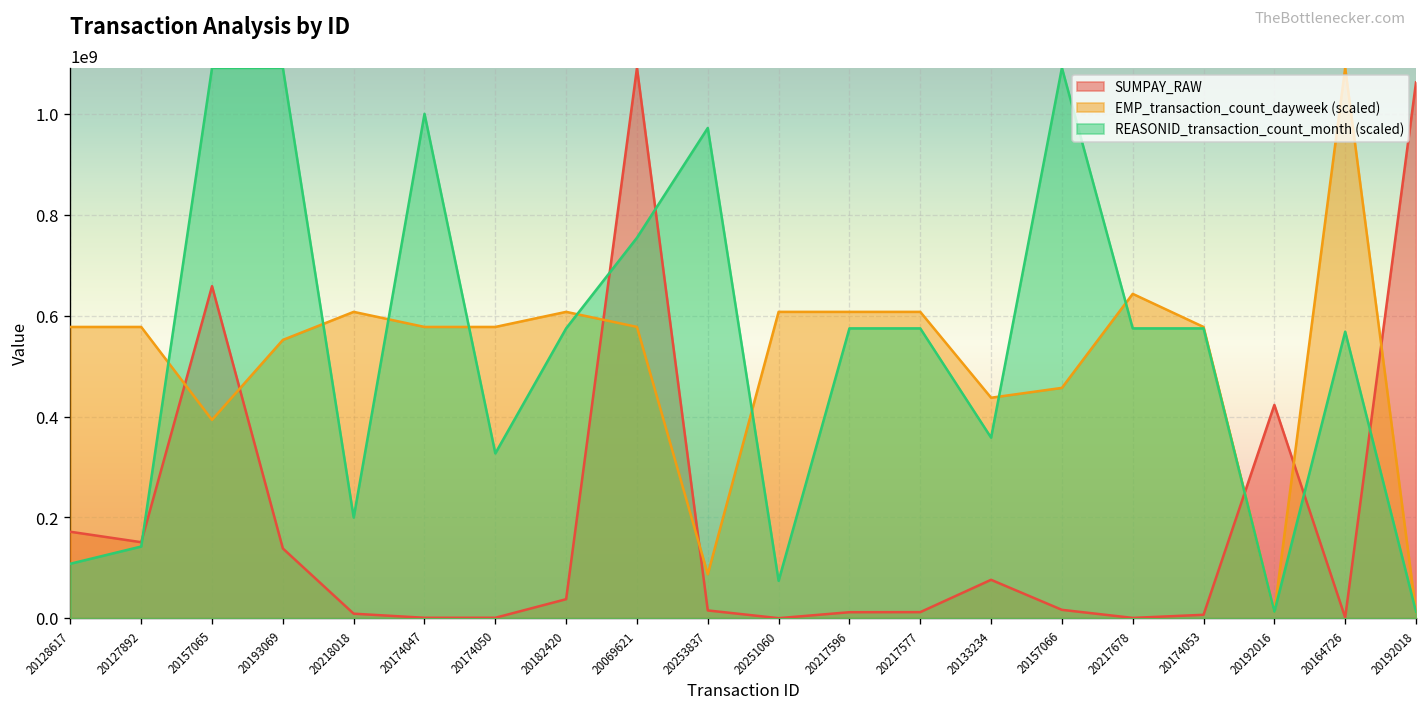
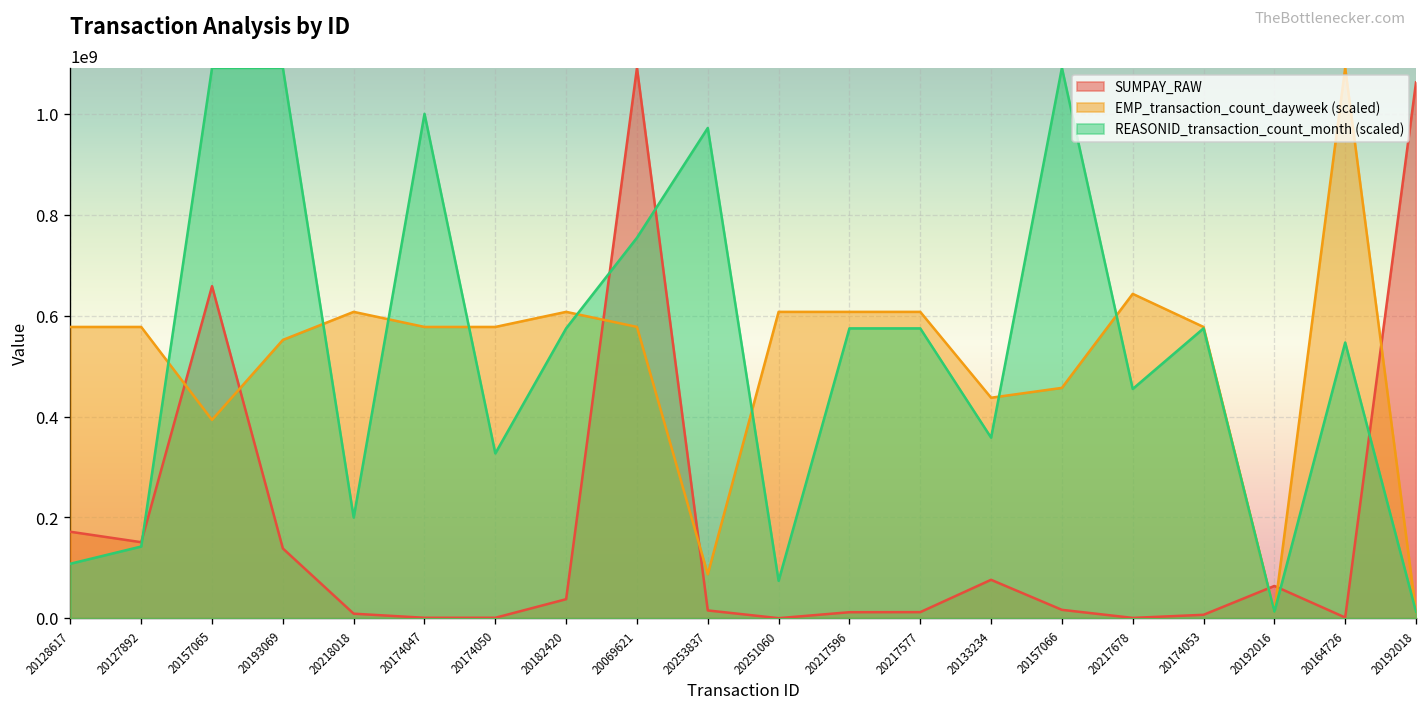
REASONID_transaction_count_month (scaled), 20217678: 570000000 -> 450000000
SUMPAY_RAW, 20192016: 420000000 -> 60000000
REASONID_transaction_count_month (scaled), 20164726: 570000000 -> 550000000
